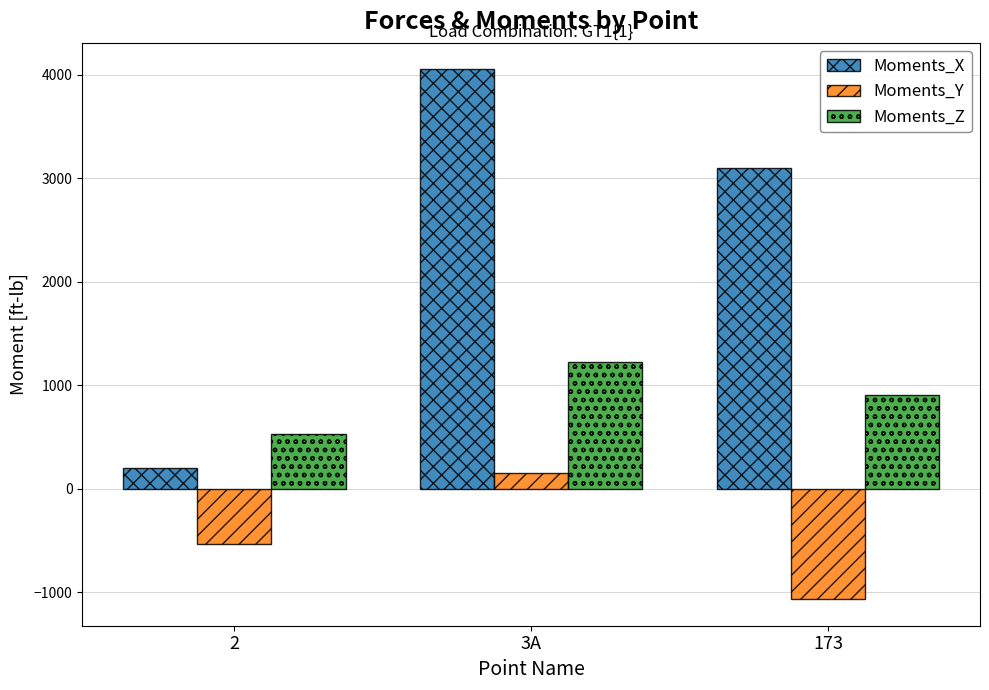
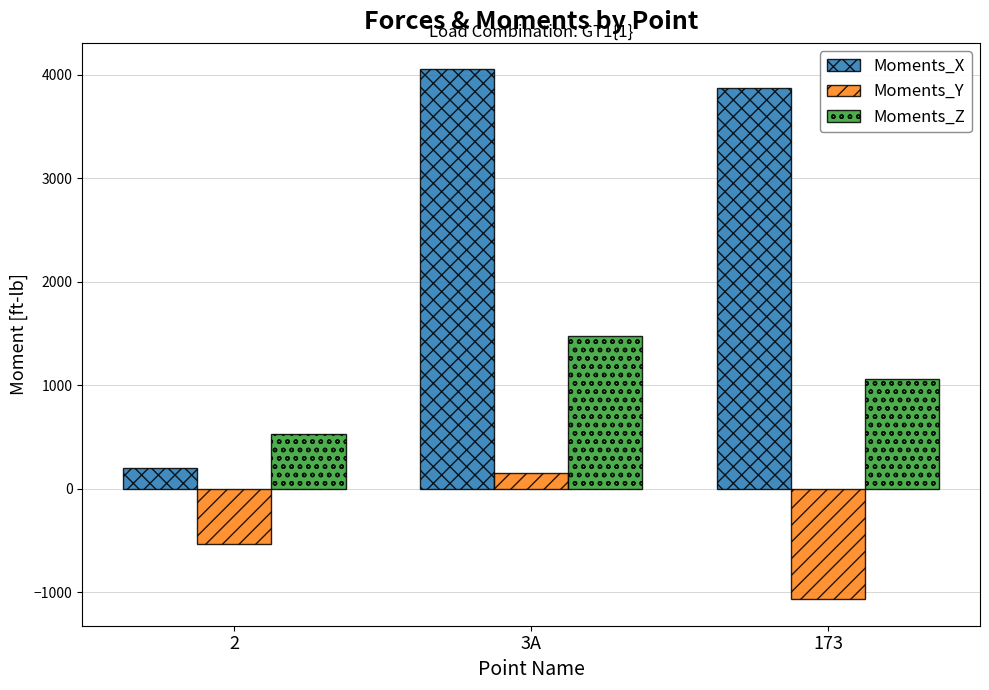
Moments_Z, 3A: 1220 -> 1480
Moments_X, 173: 3090 -> 3870
Moments_Z, 173: 900 -> 1060
